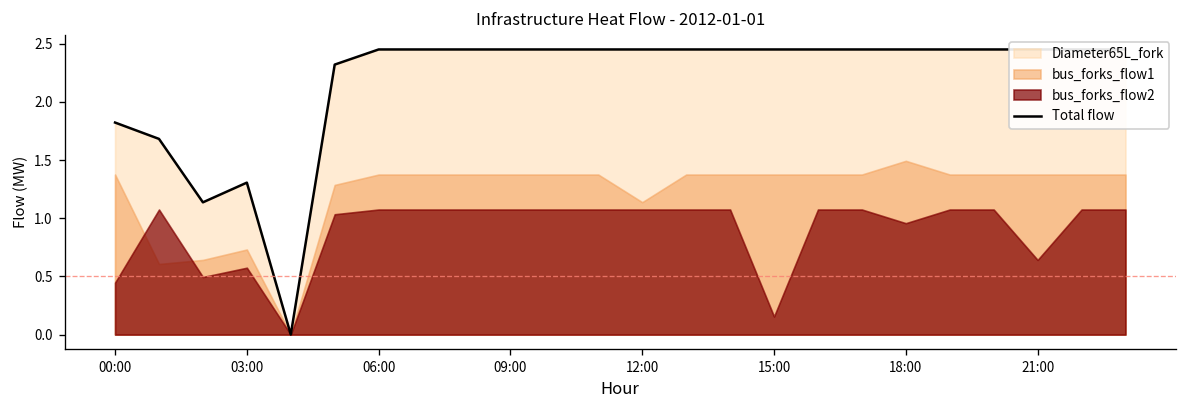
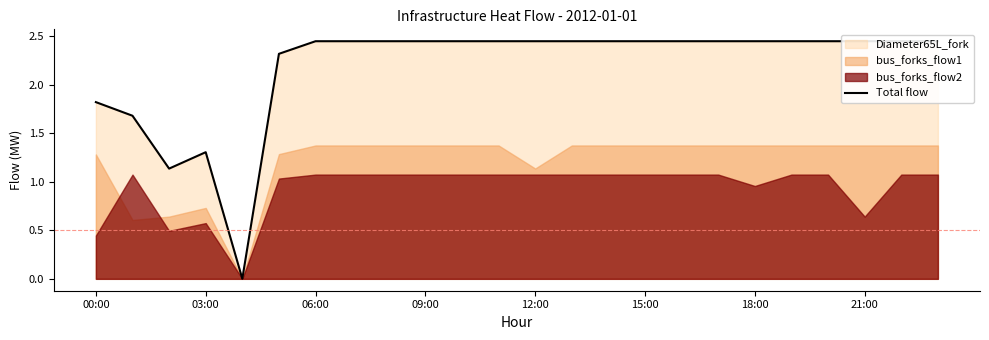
bus_forks_flow1, 00:00: 1.4 -> 1.3
bus_forks_flow2, 15:00: 0.2 -> 1.1
bus_forks_flow1, 18:00: 1.5 -> 1.4
